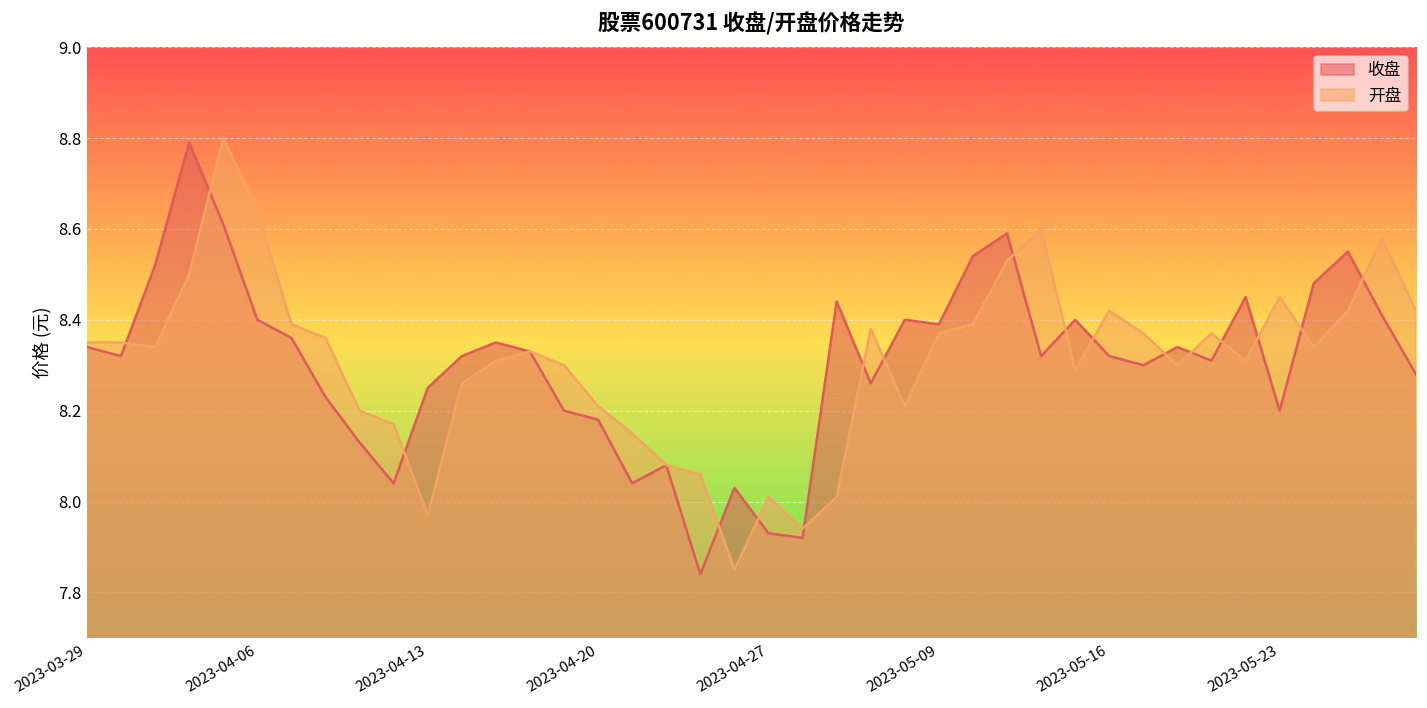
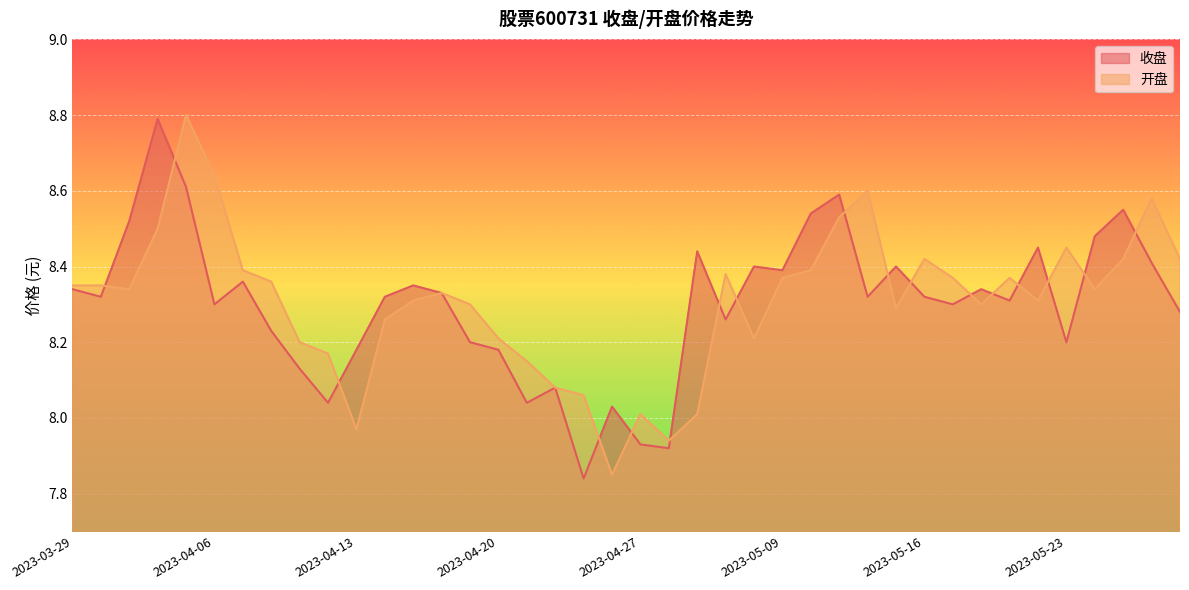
收盘, 2023-04-06: 8.4 -> 8.3
收盘, 2023-04-13: 8.25 -> 8.18
